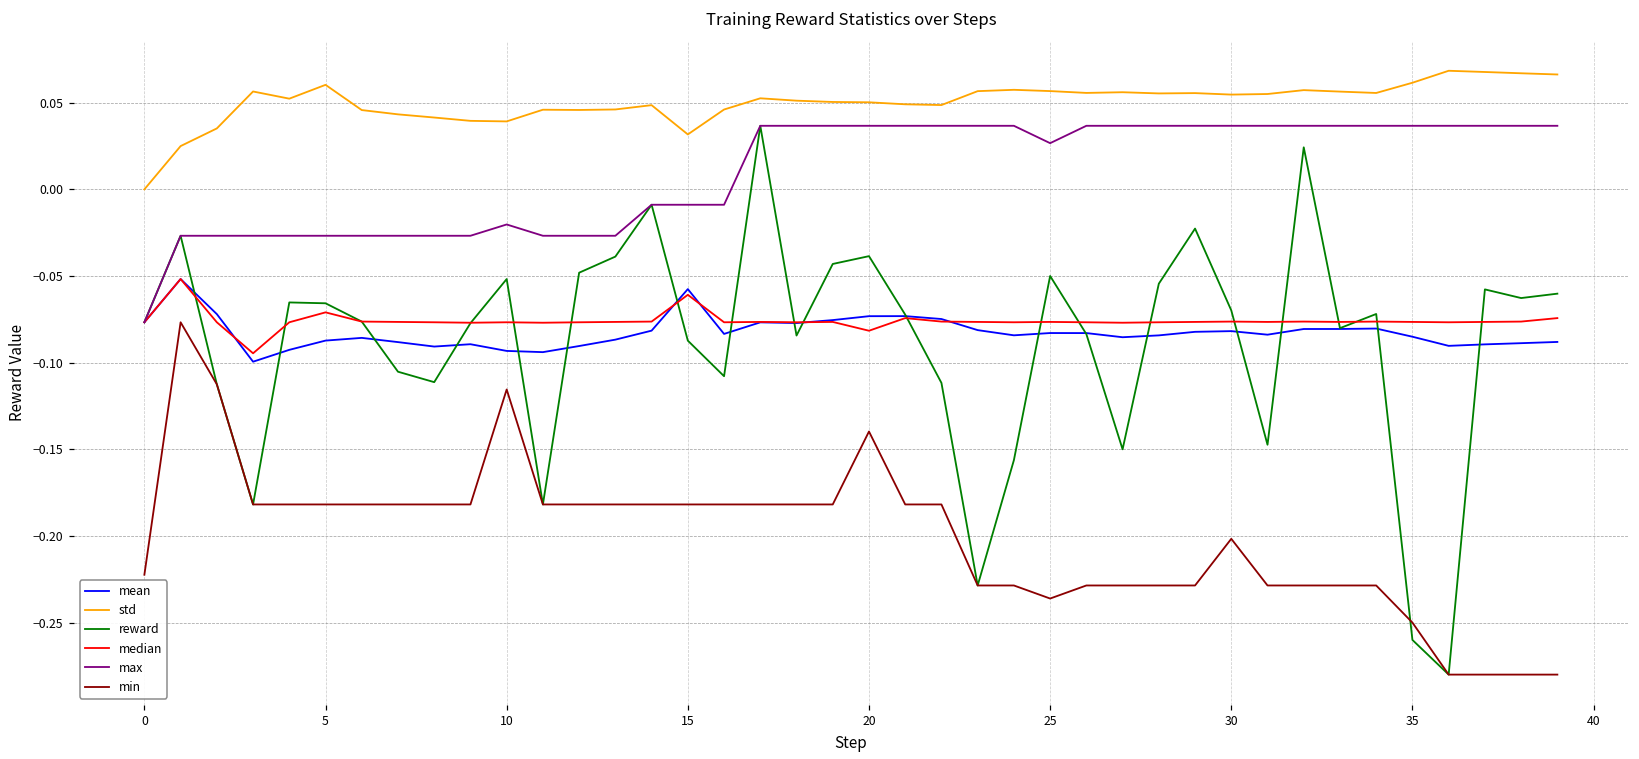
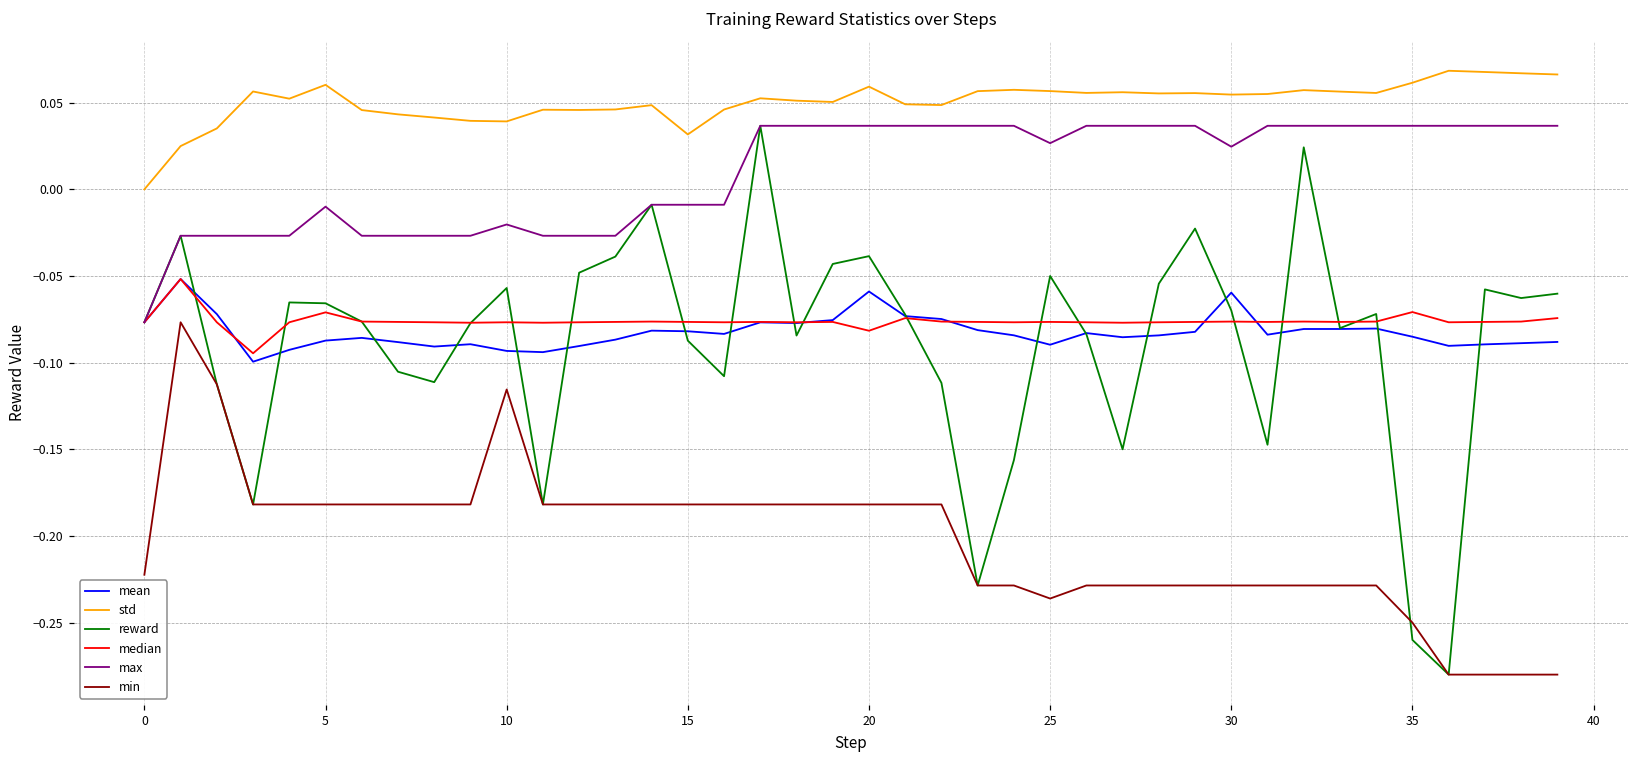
max, 5: -0.027 -> -0.010
reward, 10: -0.052 -> -0.057
mean, 15: -0.058 -> -0.082
median, 15: -0.061 -> -0.077
mean, 20: -0.073 -> -0.059
std, 20: 0.050 -> 0.059
min, 20: -0.140 -> -0.182
mean, 25: -0.083 -> -0.090
mean, 30: -0.082 -> -0.060
max, 30: 0.037 -> 0.025
min, 30: -0.202 -> -0.229
median, 35: -0.077 -> -0.071
